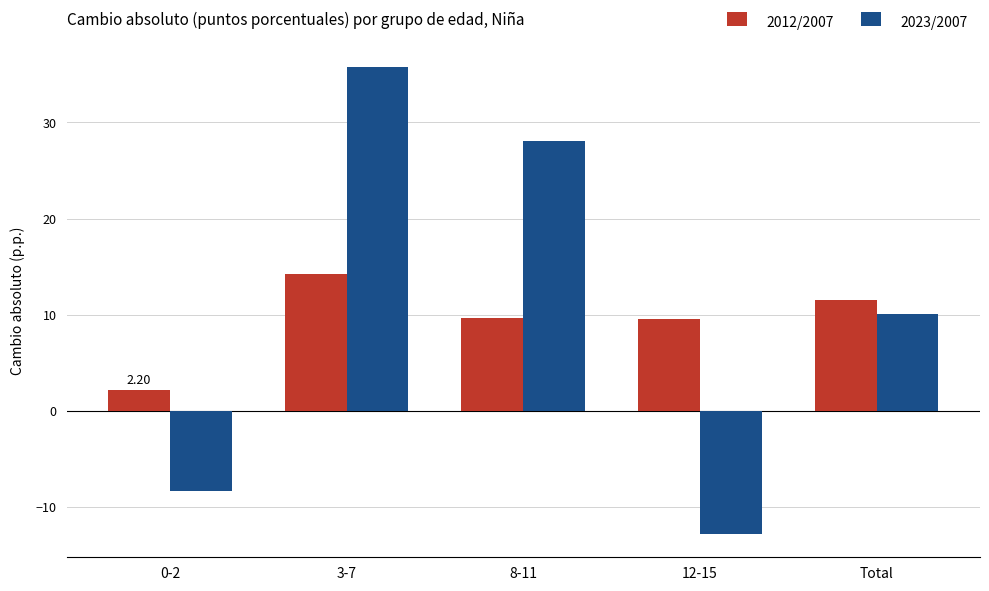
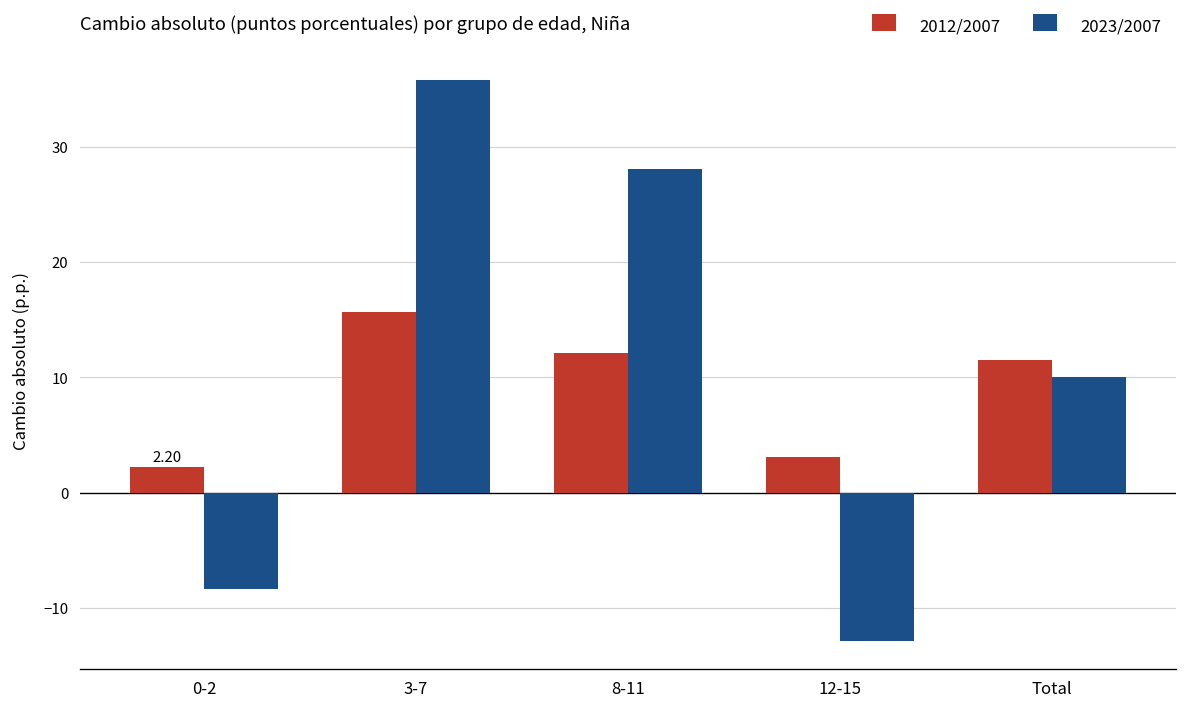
2012/2007, 3-7: 14 -> 16
2012/2007, 8-11: 10 -> 12
2012/2007, 12-15: 10 -> 3
